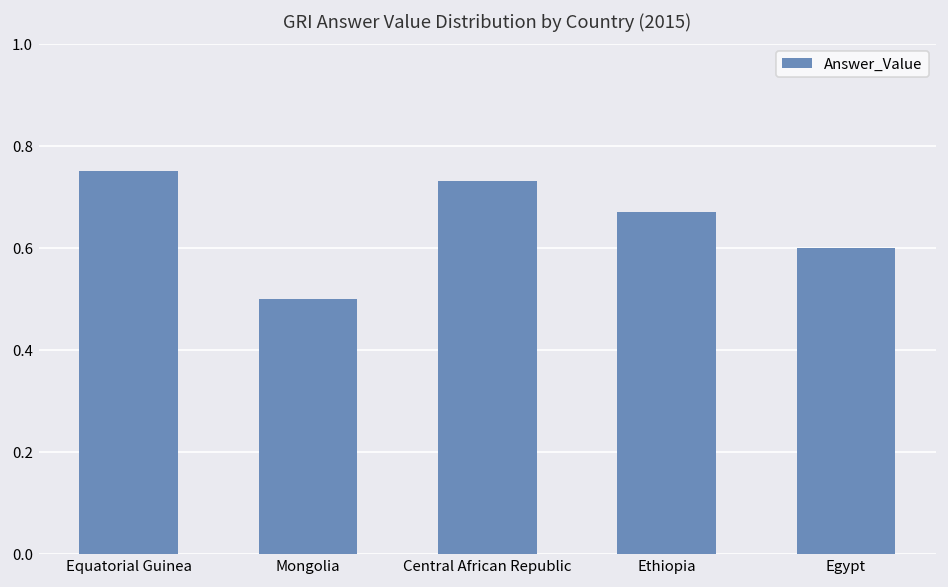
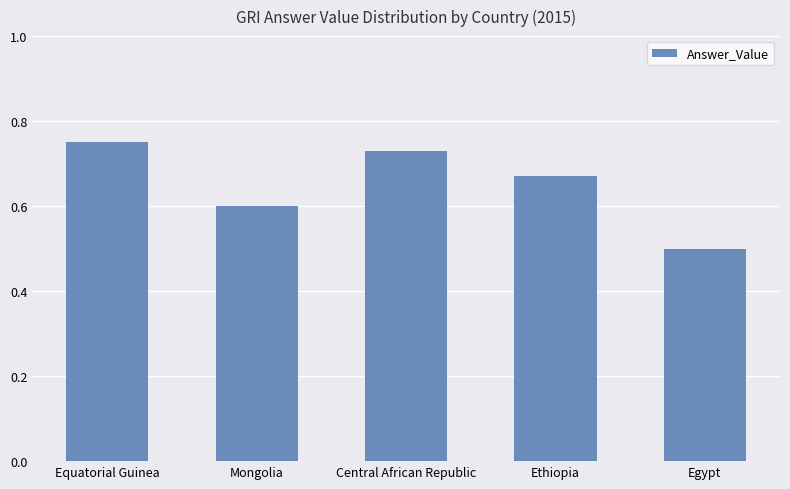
Mongolia: 0.5 -> 0.6
Egypt: 0.6 -> 0.5
